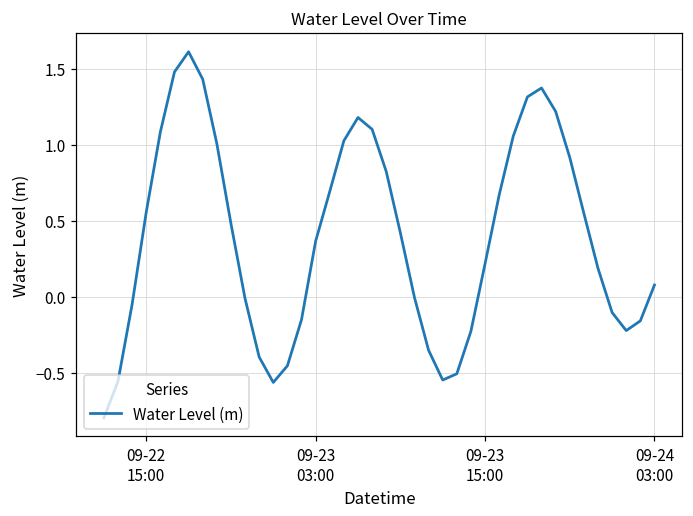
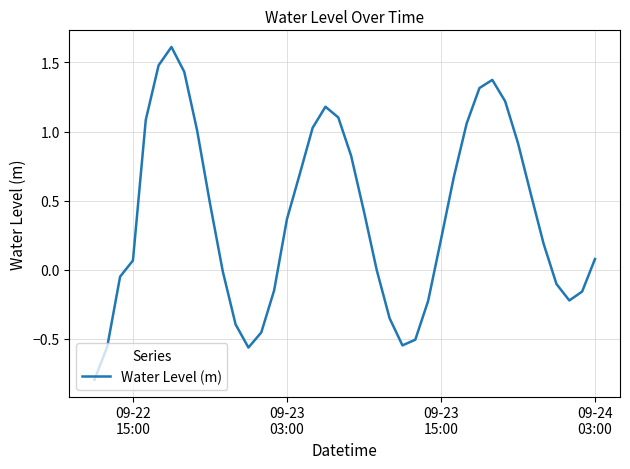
09-22 15:00: 0.56 -> 0.07
